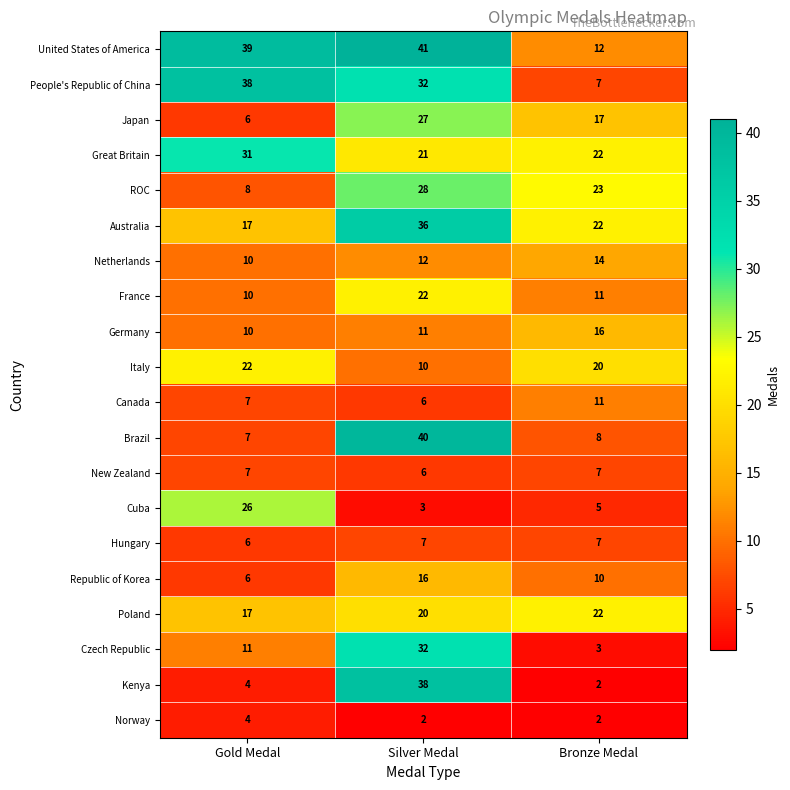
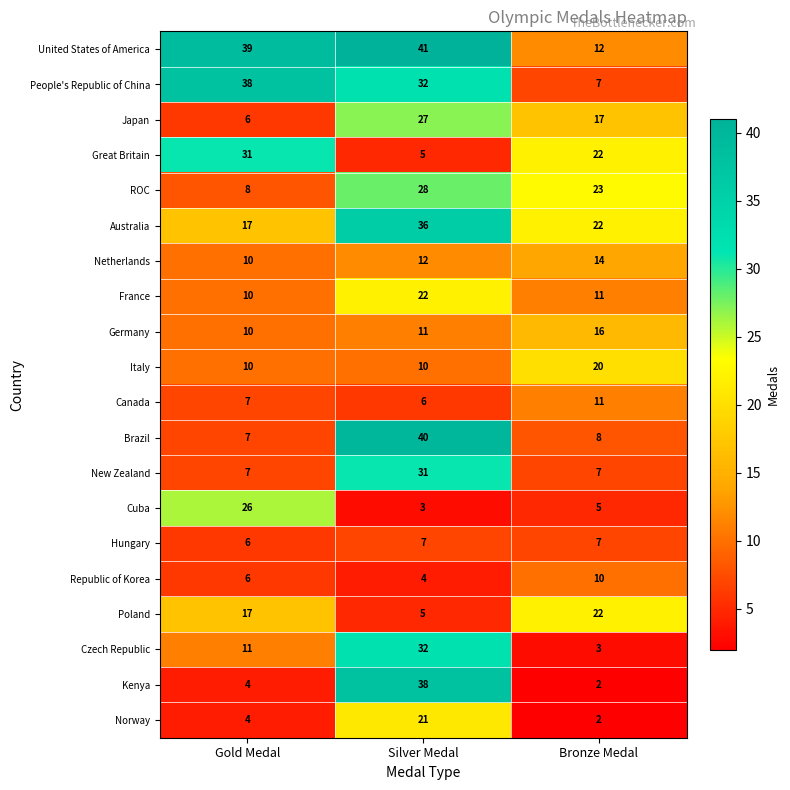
Great Britain, Silver Medal: 21 -> 5
Italy, Gold Medal: 22 -> 10
New Zealand, Silver Medal: 6 -> 31
Republic of Korea, Silver Medal: 16 -> 4
Poland, Silver Medal: 20 -> 5
Norway, Silver Medal: 2 -> 21
